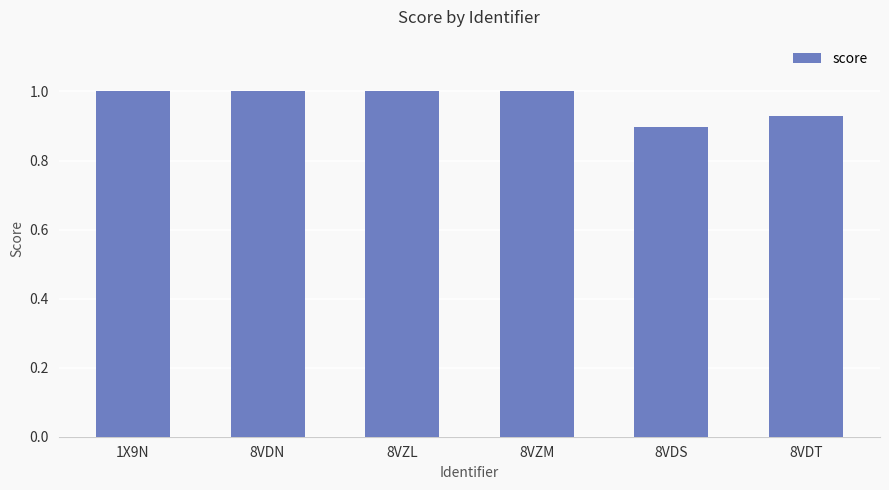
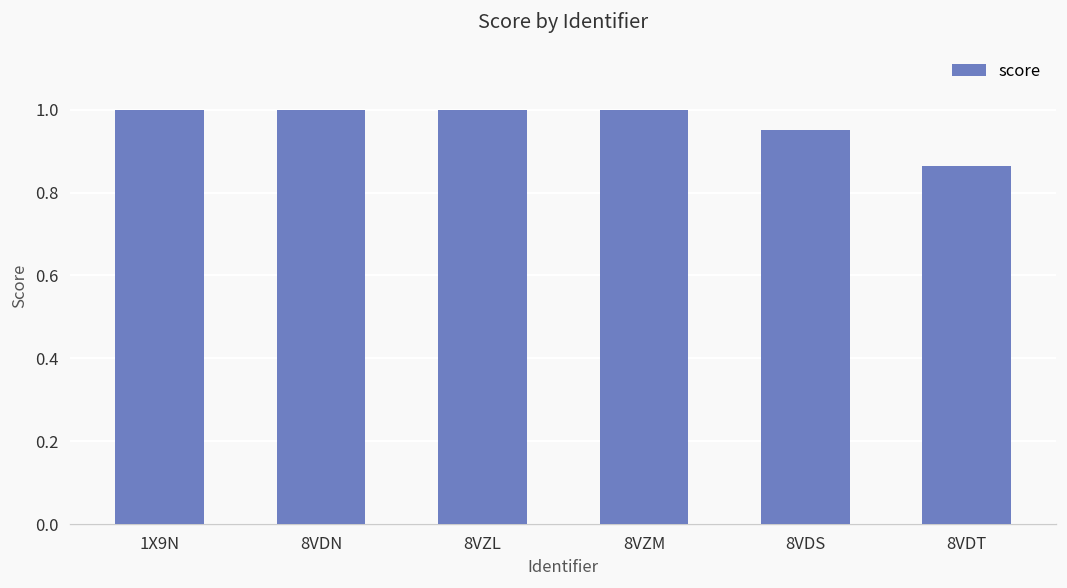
8VDS: 0.90 -> 0.95
8VDT: 0.93 -> 0.86
